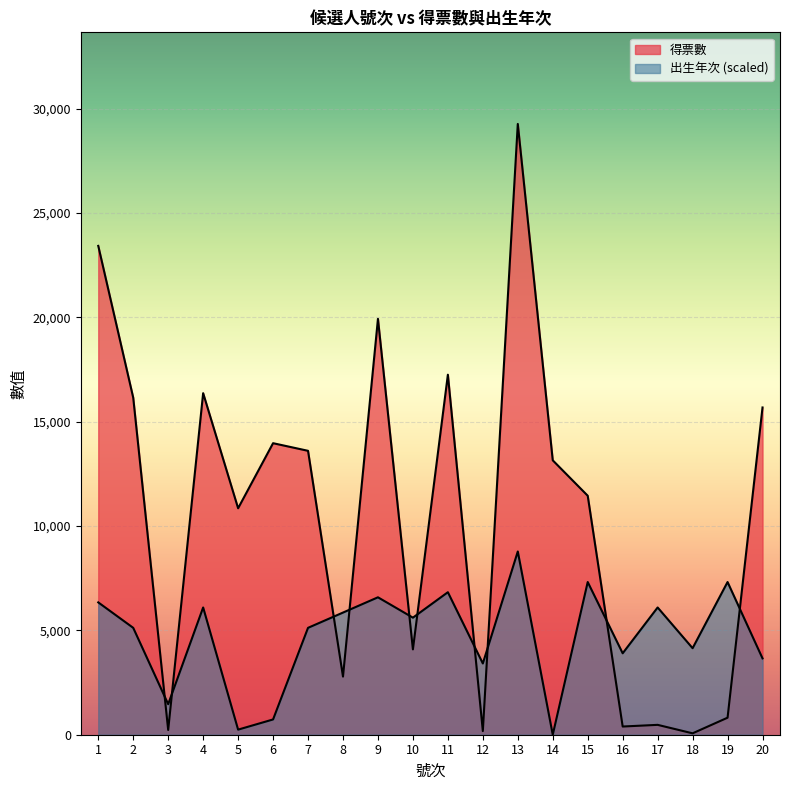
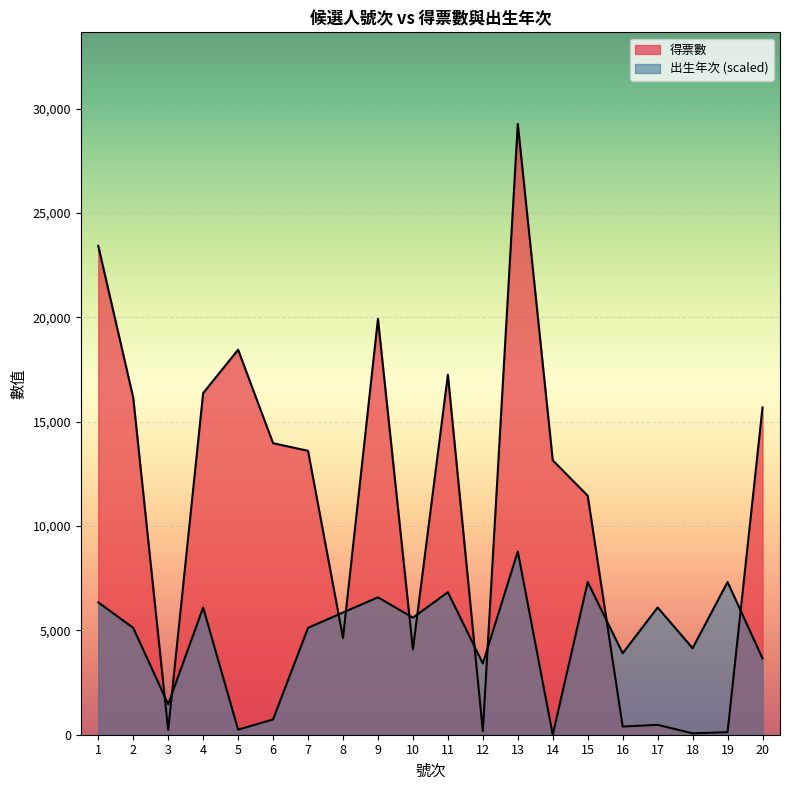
得票數, 5: 10,900 -> 18,500
得票數, 8: 2,800 -> 4,600
得票數, 19: 800 -> 100
